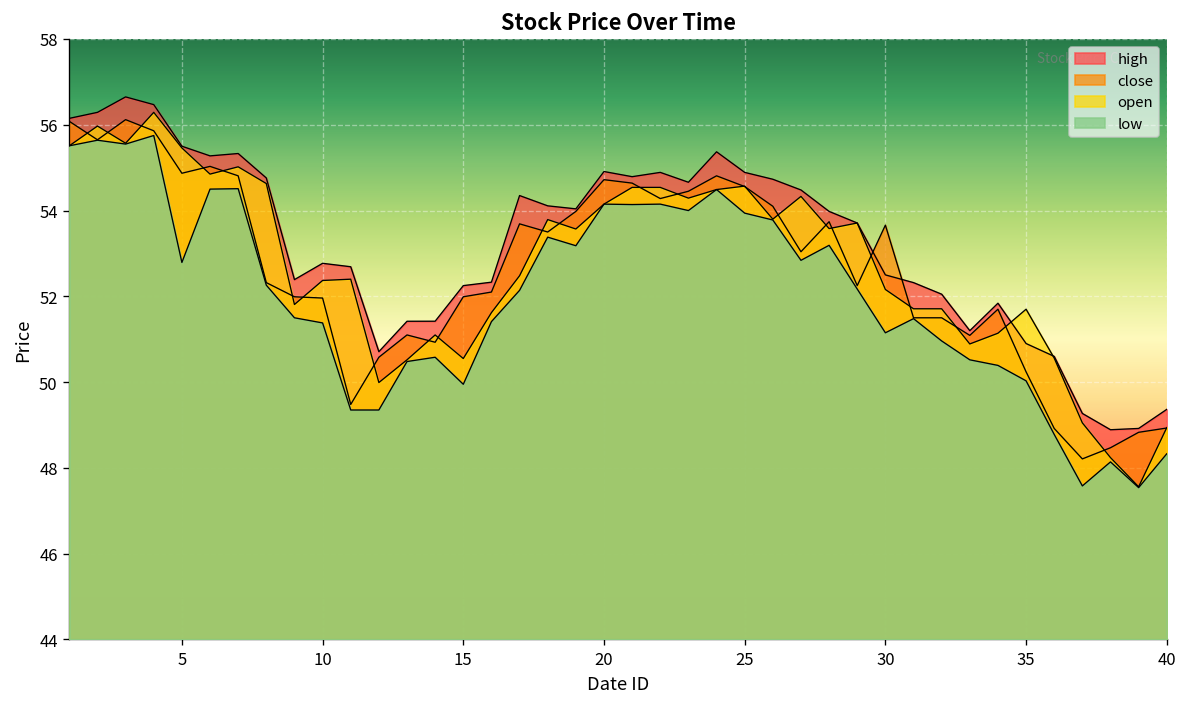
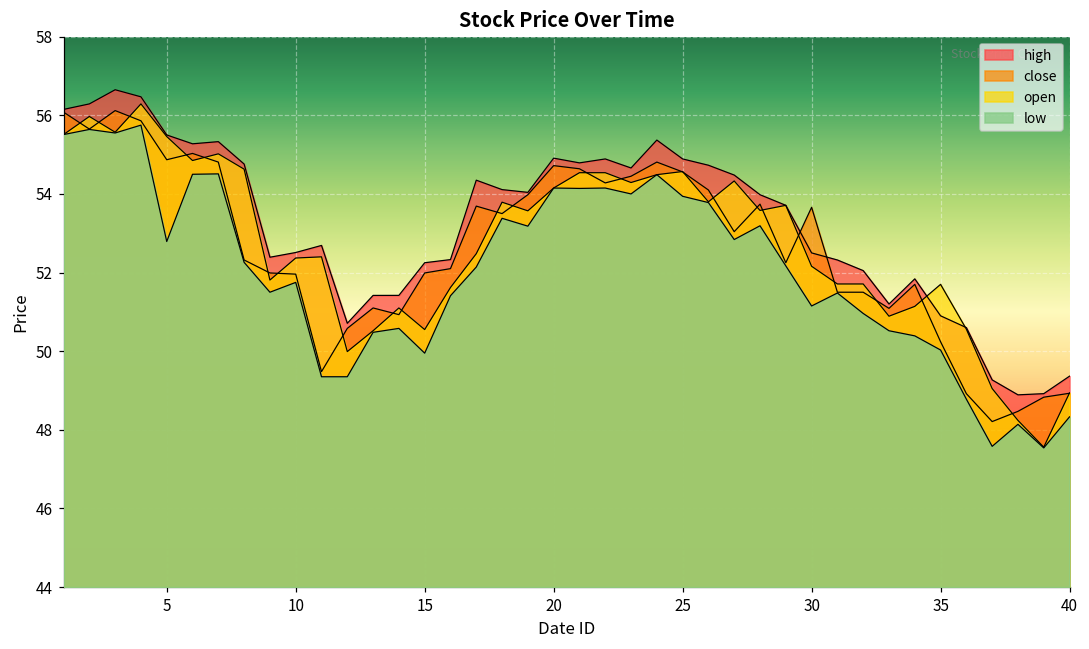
high, 10: 52.8 -> 52.5
low, 10: 51.4 -> 51.8
